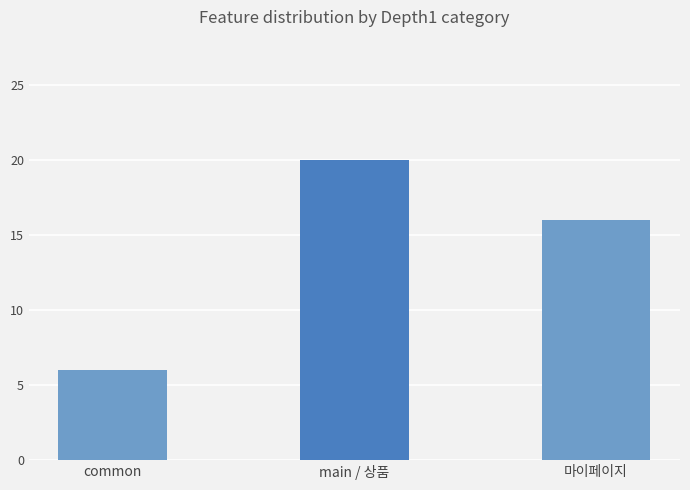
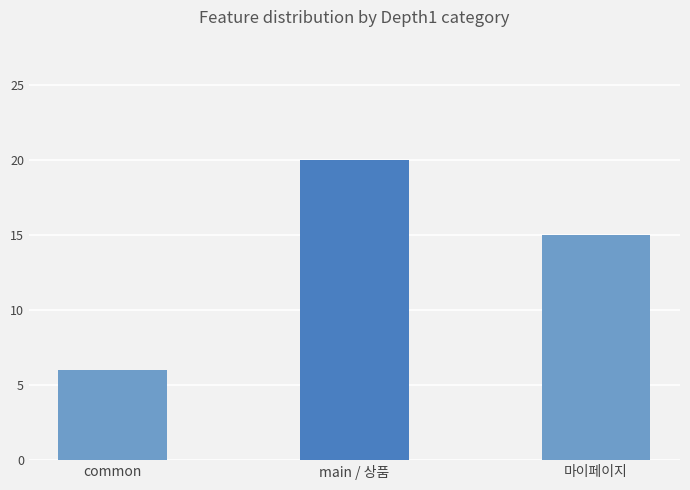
마이페이지: 16 -> 15
